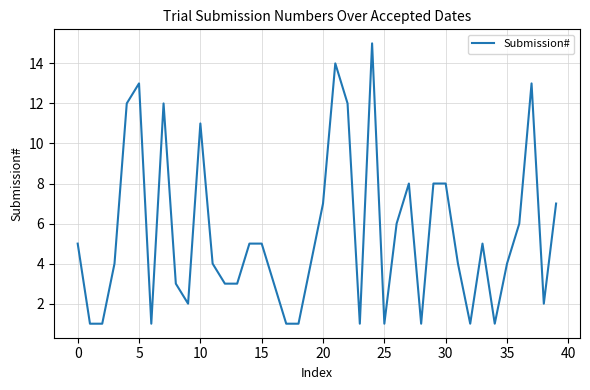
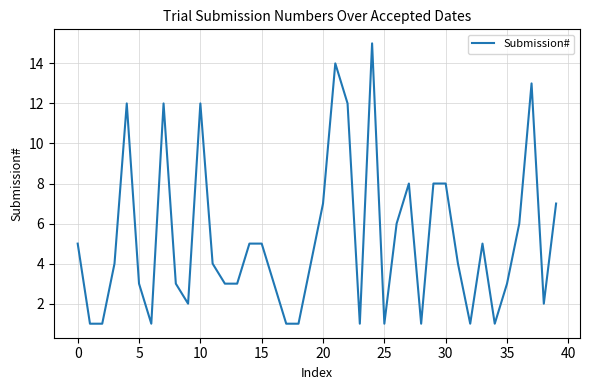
5: 13 -> 3
10: 11 -> 12
35: 4 -> 3
